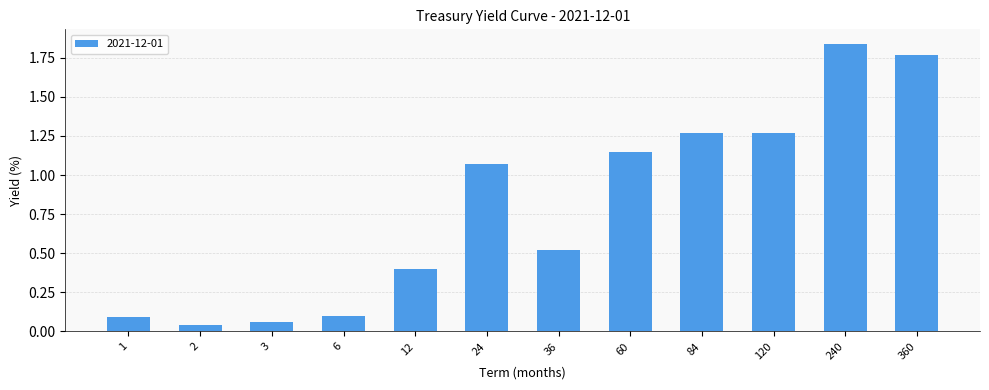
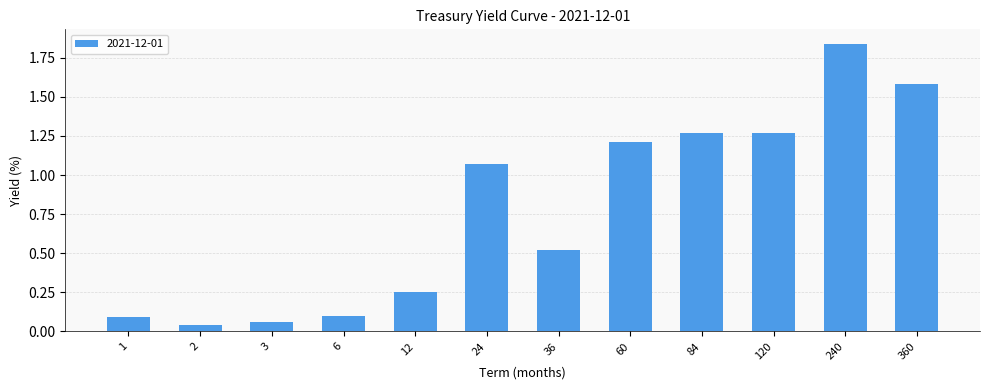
12: 0.40 -> 0.25
60: 1.15 -> 1.21
360: 1.77 -> 1.58
